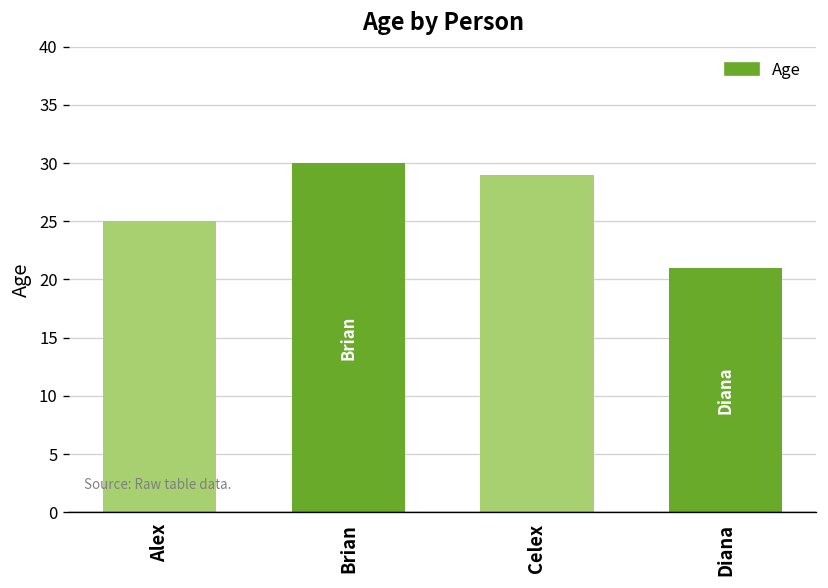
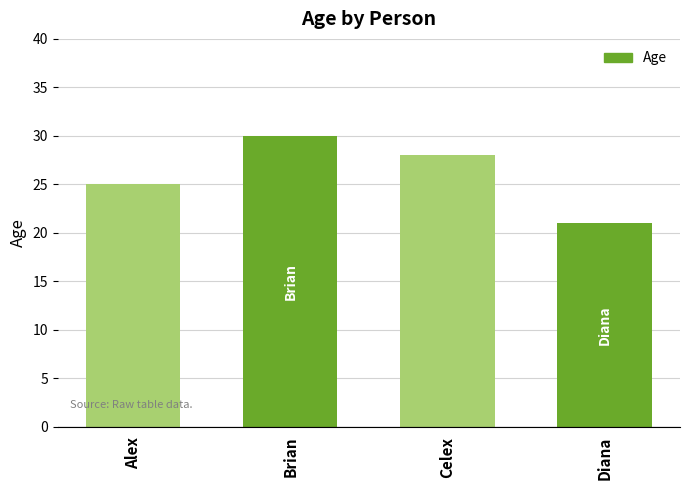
Celex: 29 -> 28
